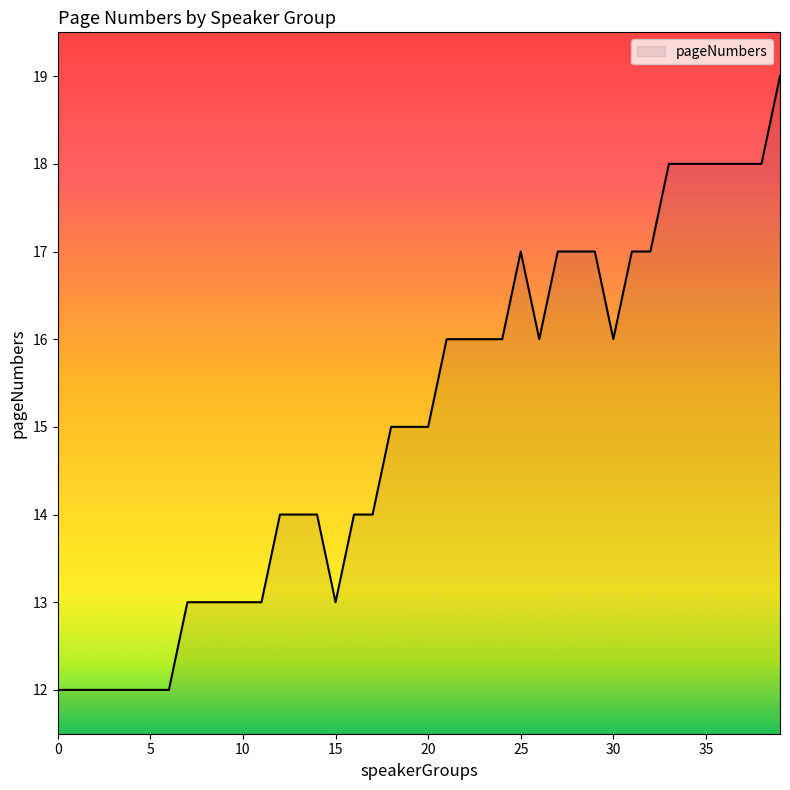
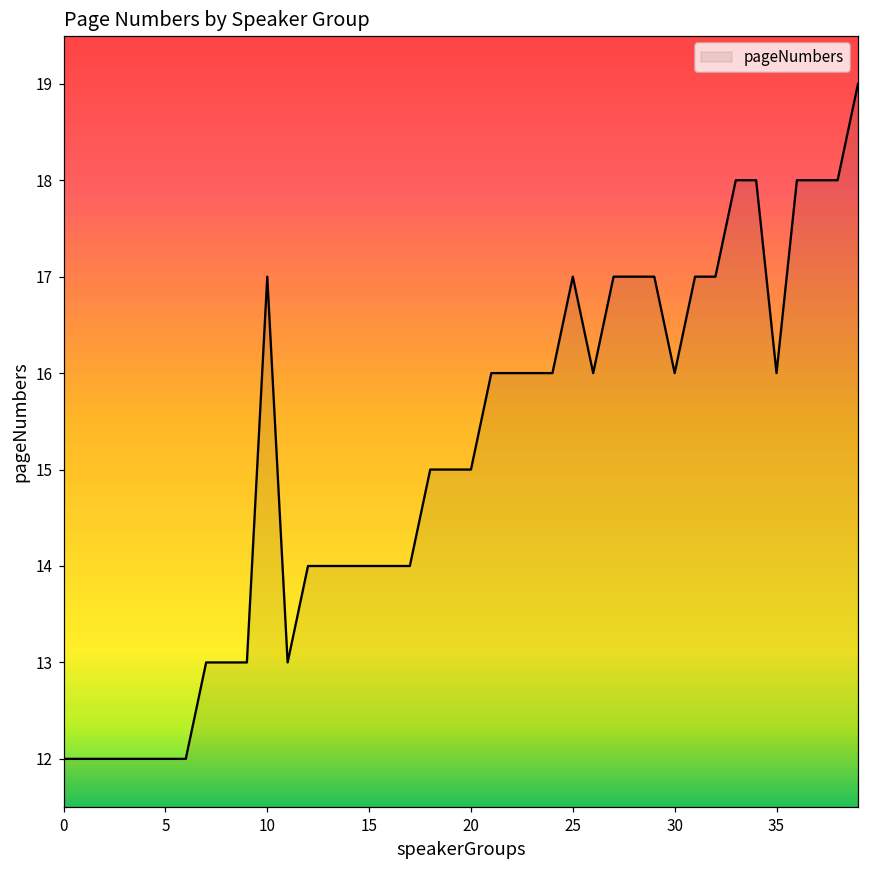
10: 13 -> 17
15: 13 -> 14
35: 18 -> 16
